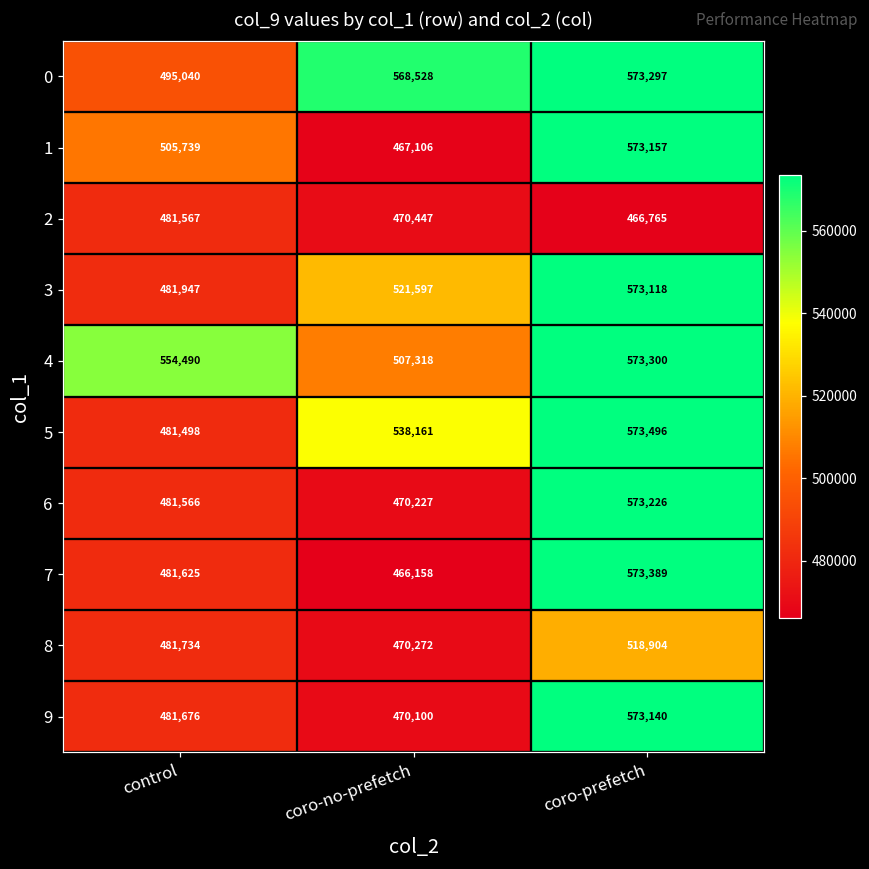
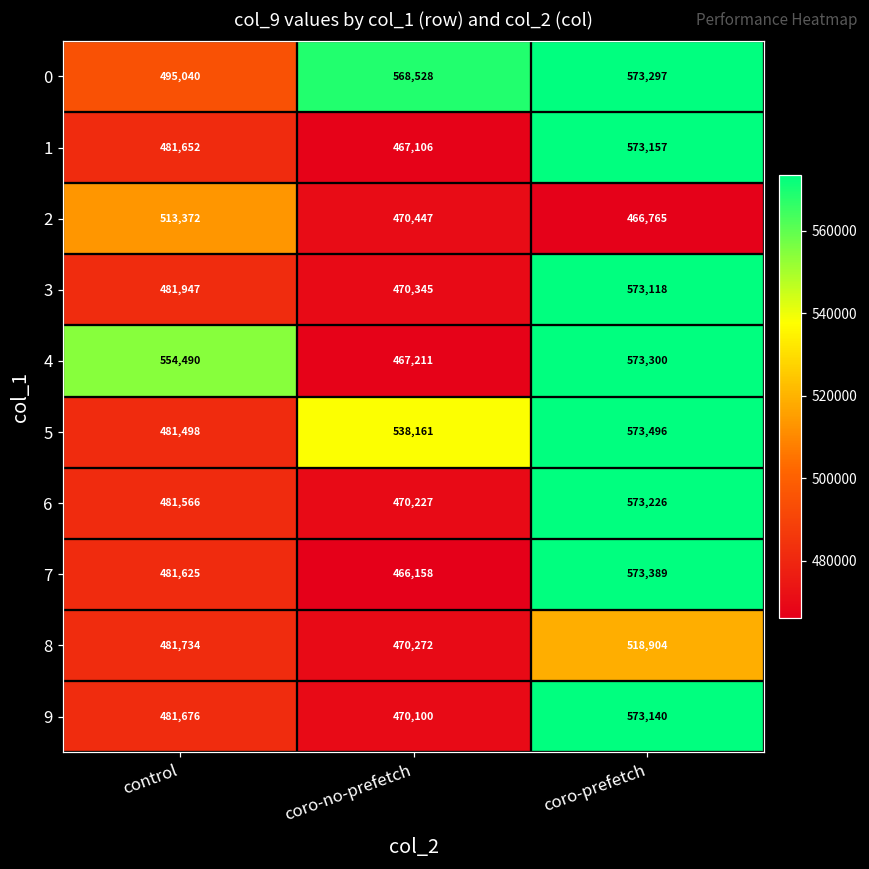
1, control: 505,739 -> 481,652
2, control: 481,567 -> 513,372
3, coro-no-prefetch: 521,597 -> 470,345
4, coro-no-prefetch: 507,318 -> 467,211
